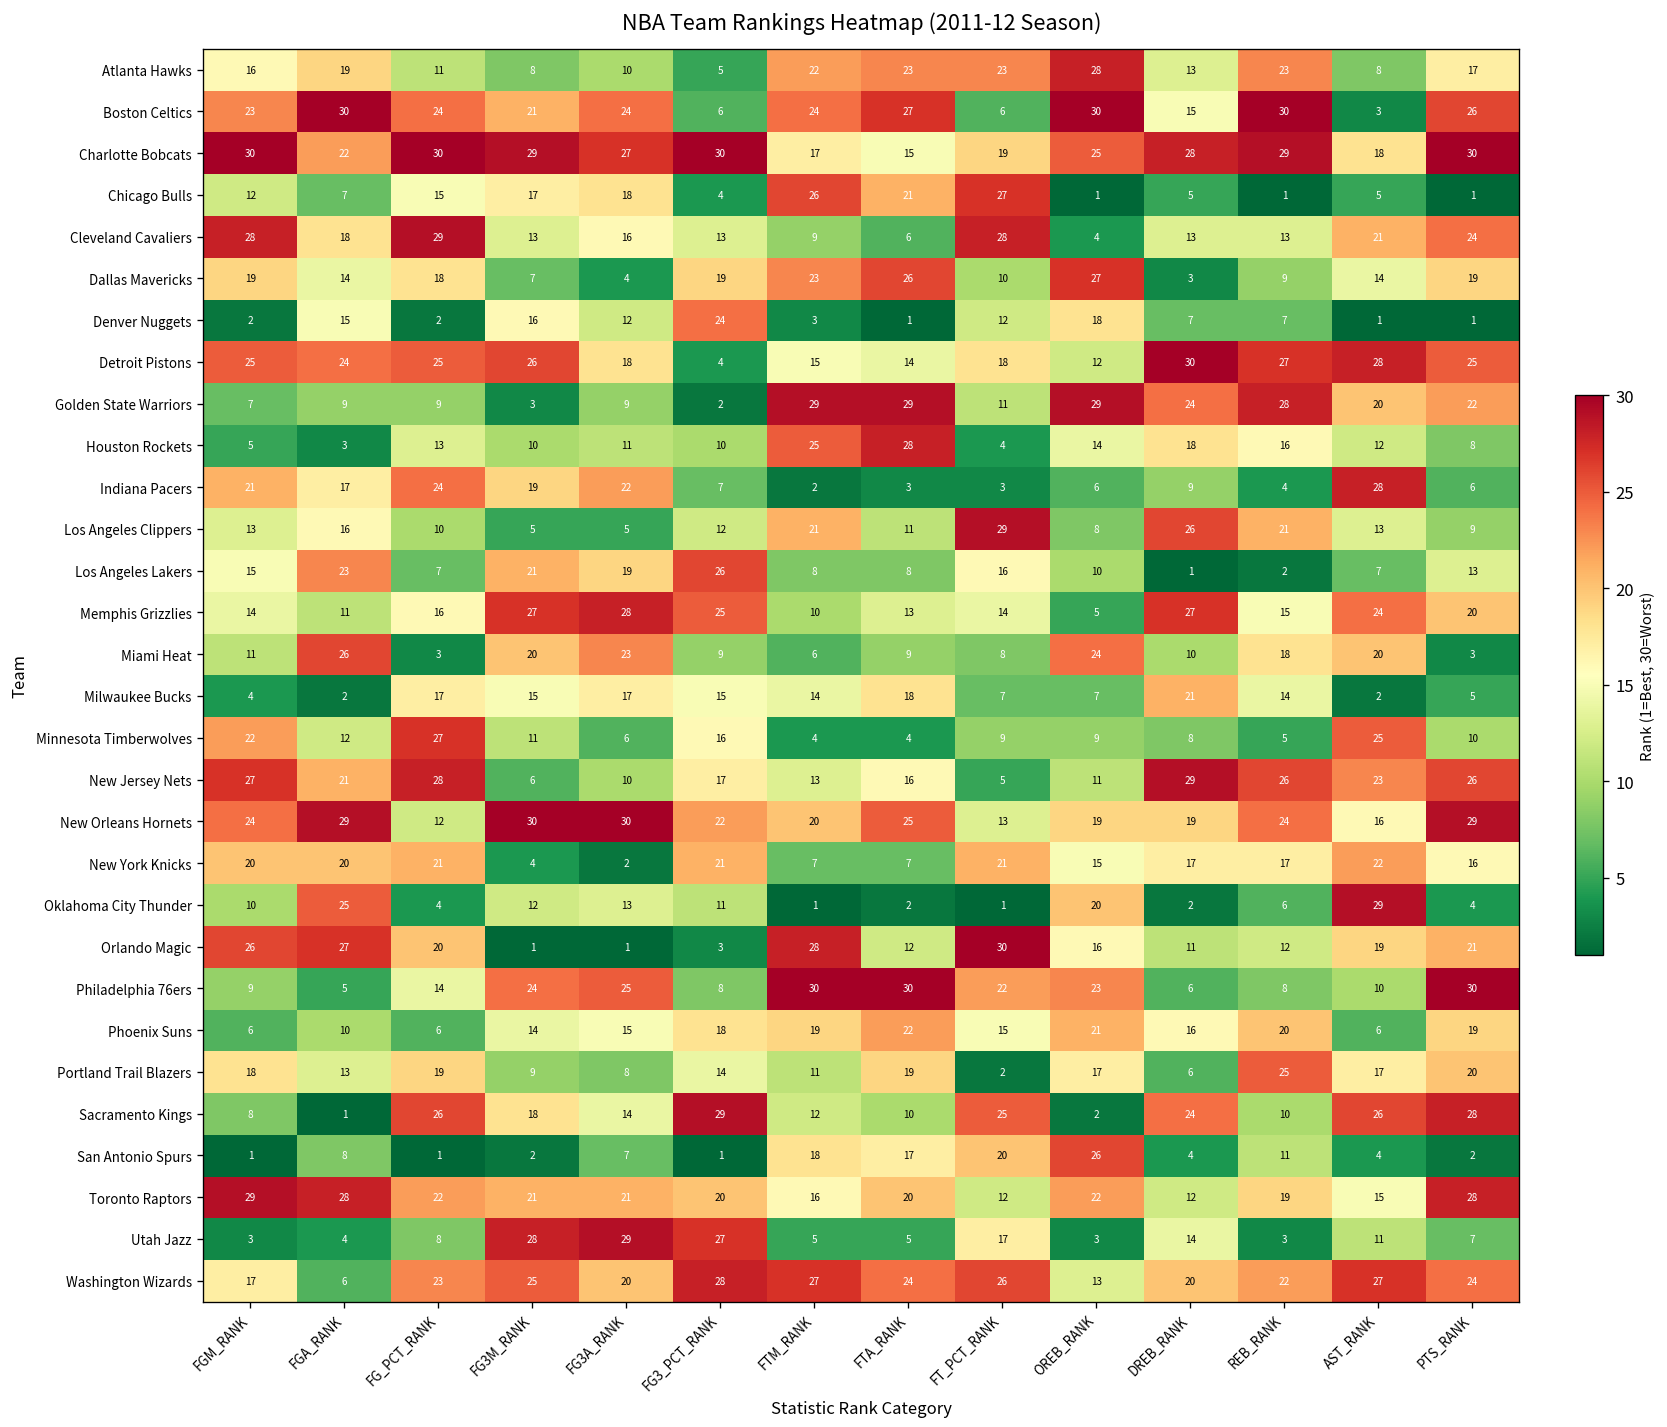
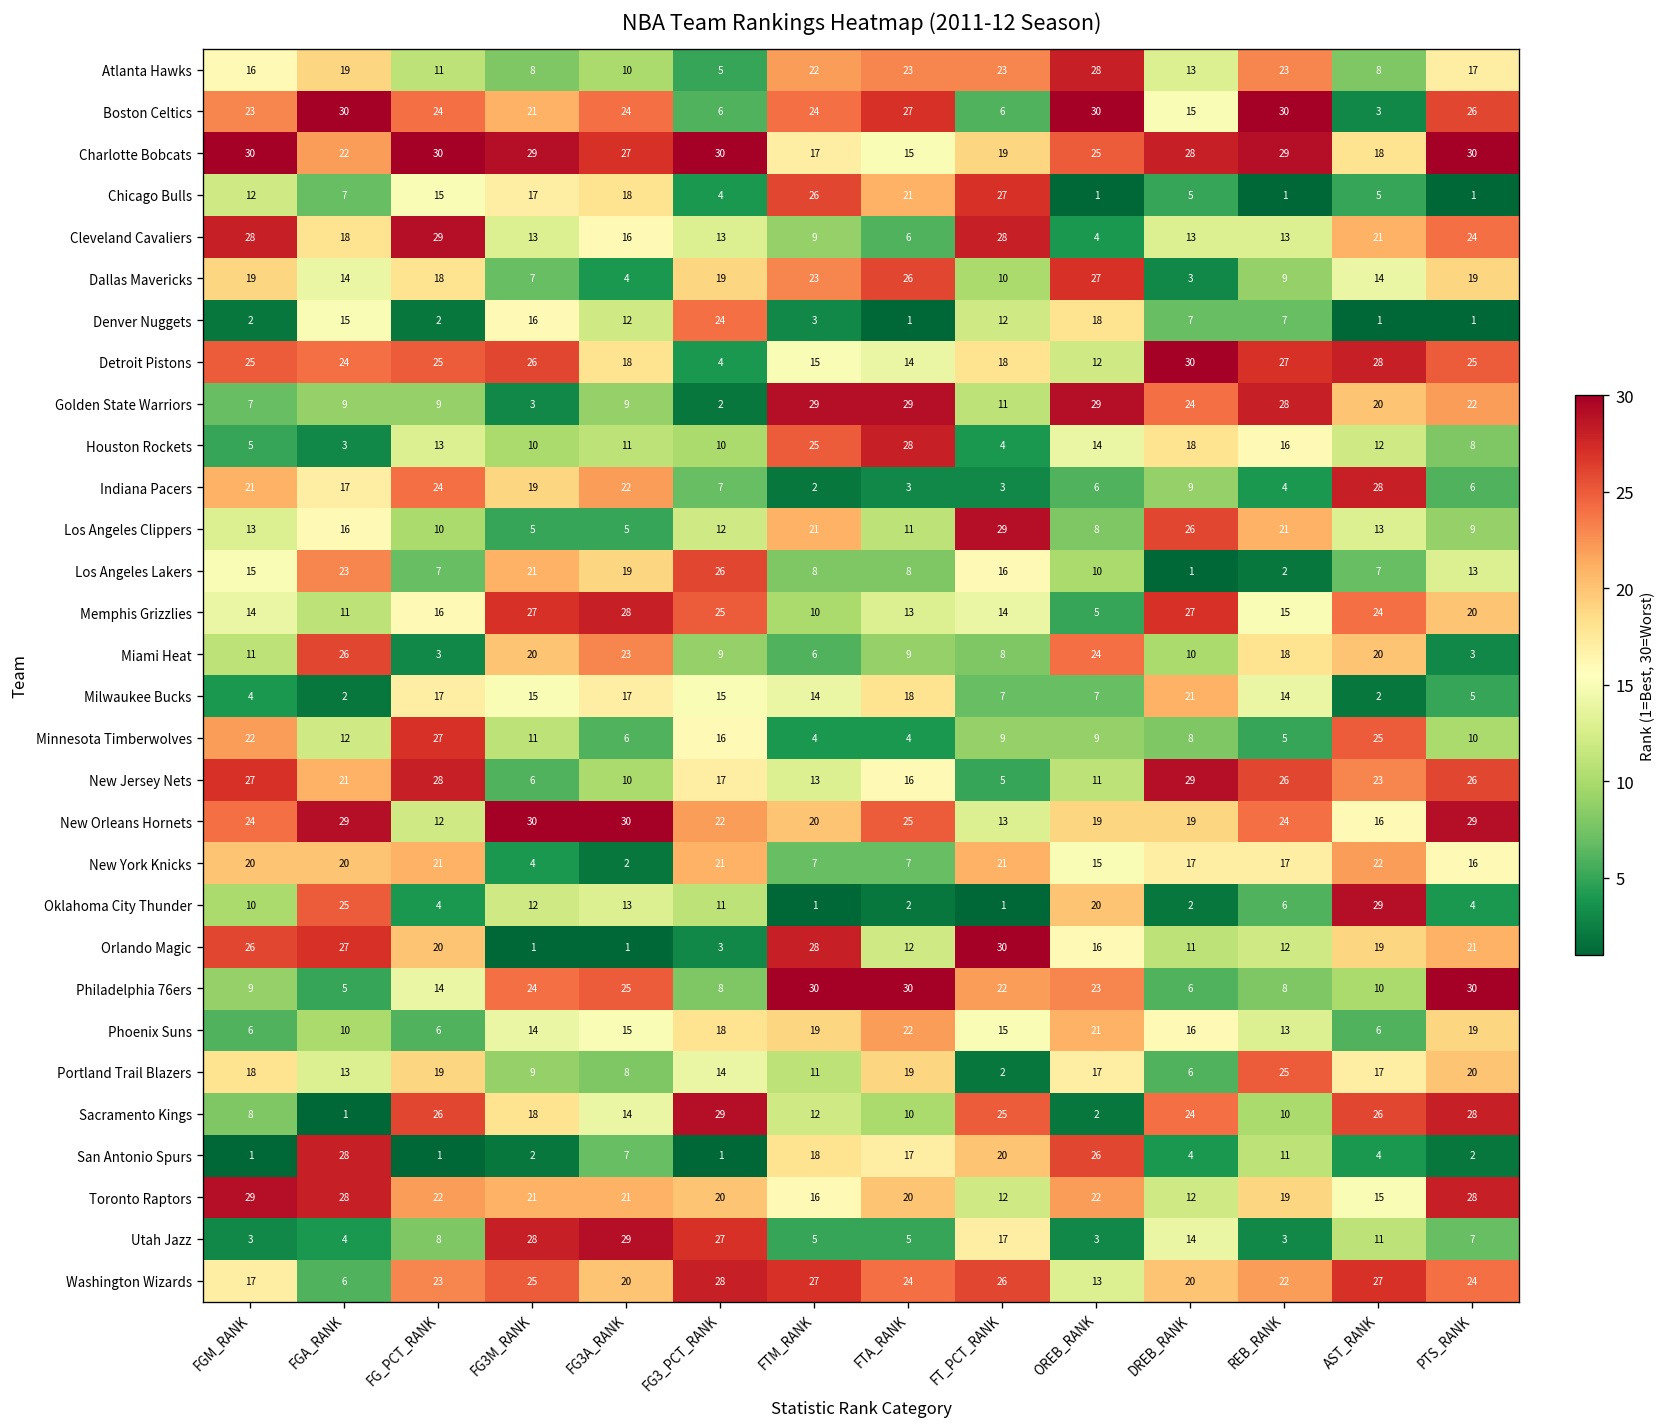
Phoenix Suns, REB_RANK: 20 -> 13
San Antonio Spurs, FGA_RANK: 8 -> 28
